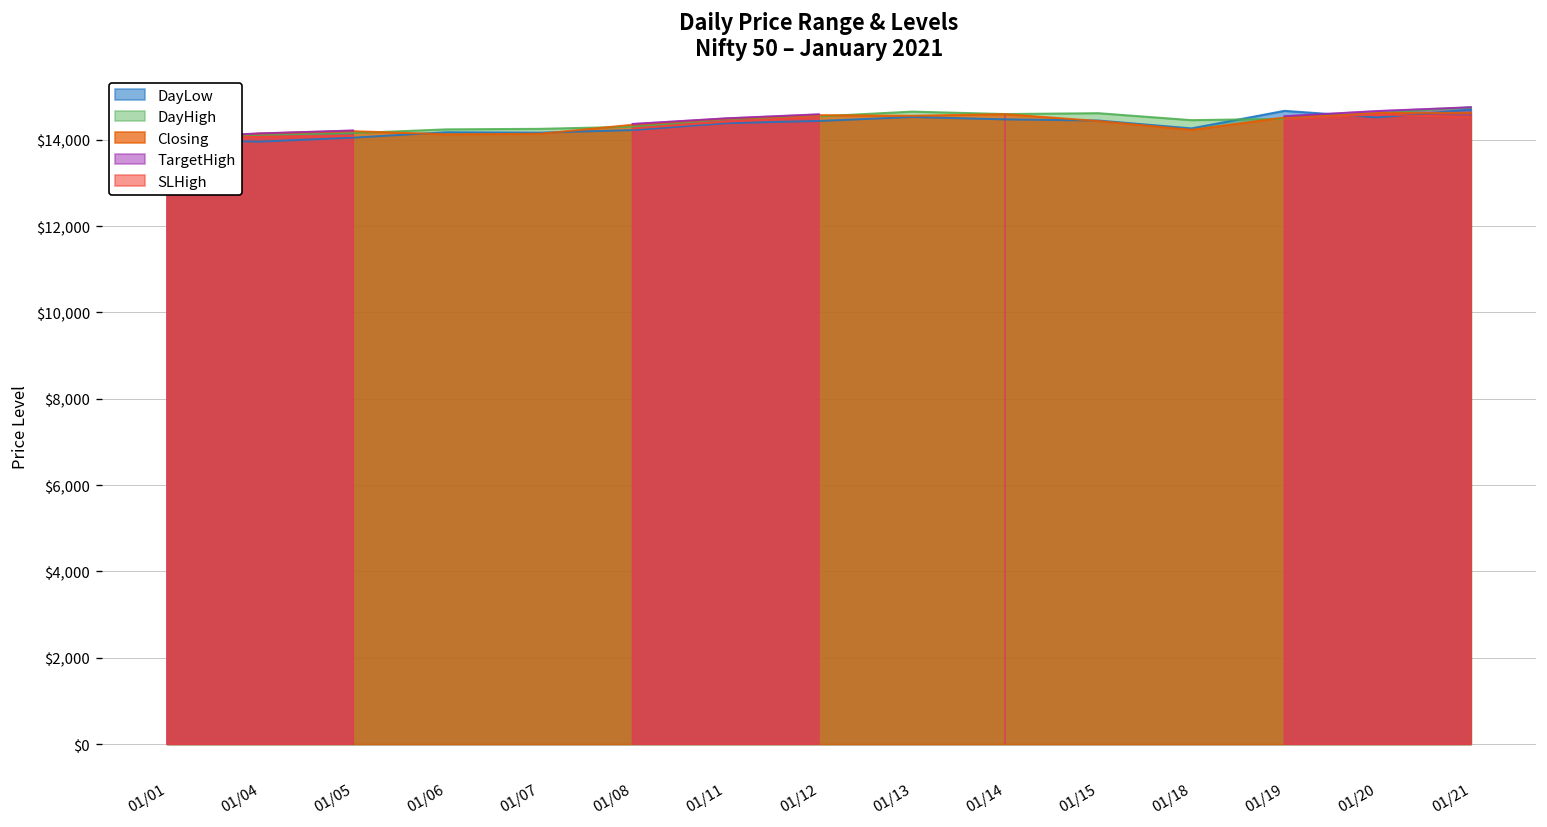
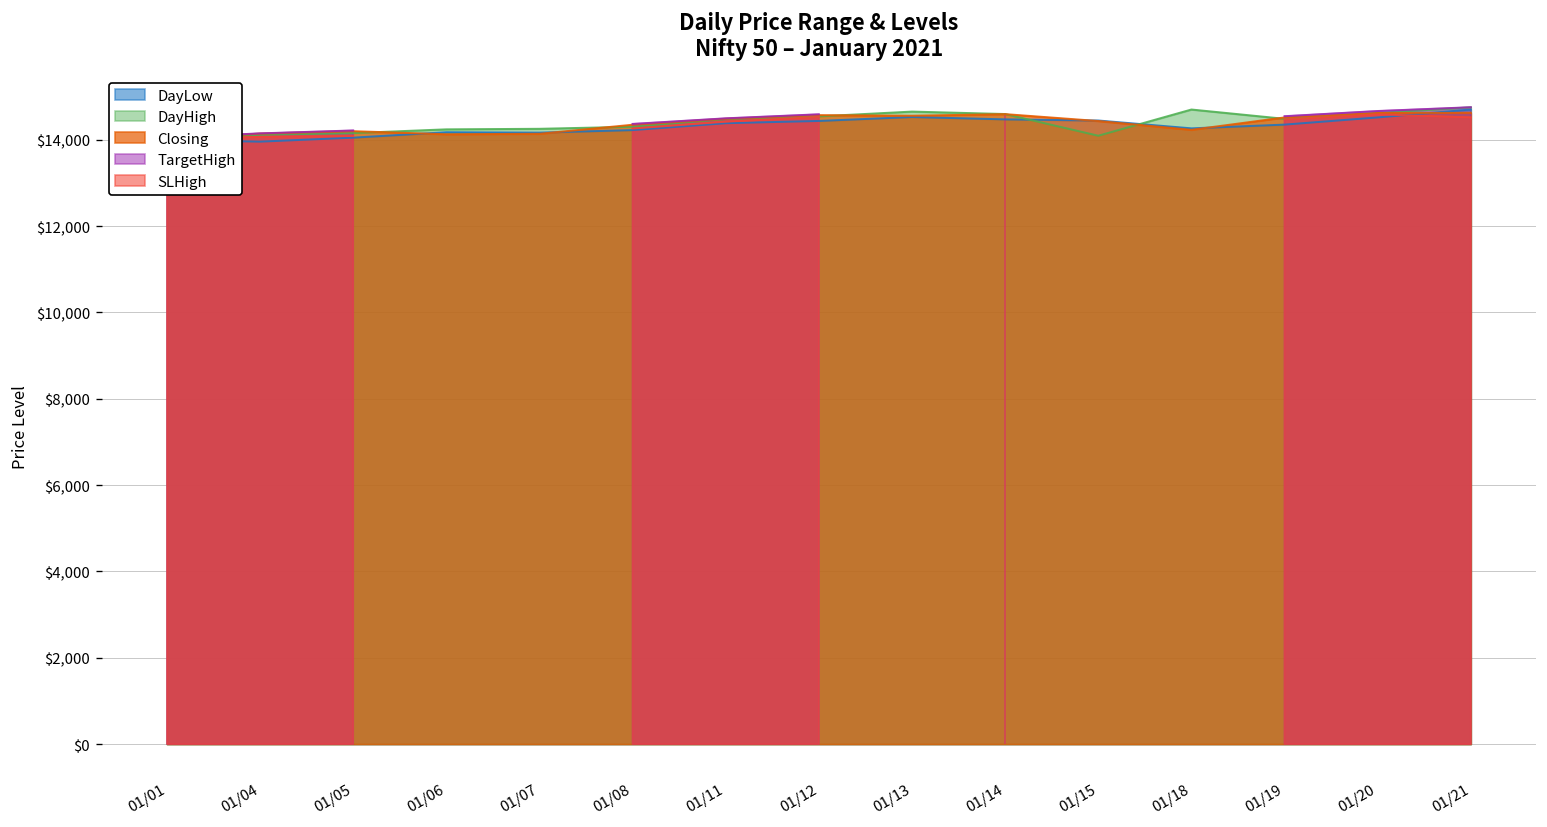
DayHigh, 01/15: $14,600 -> $14,100
DayHigh, 01/18: $14,500 -> $14,700
DayLow, 01/19: $14,700 -> $14,400
